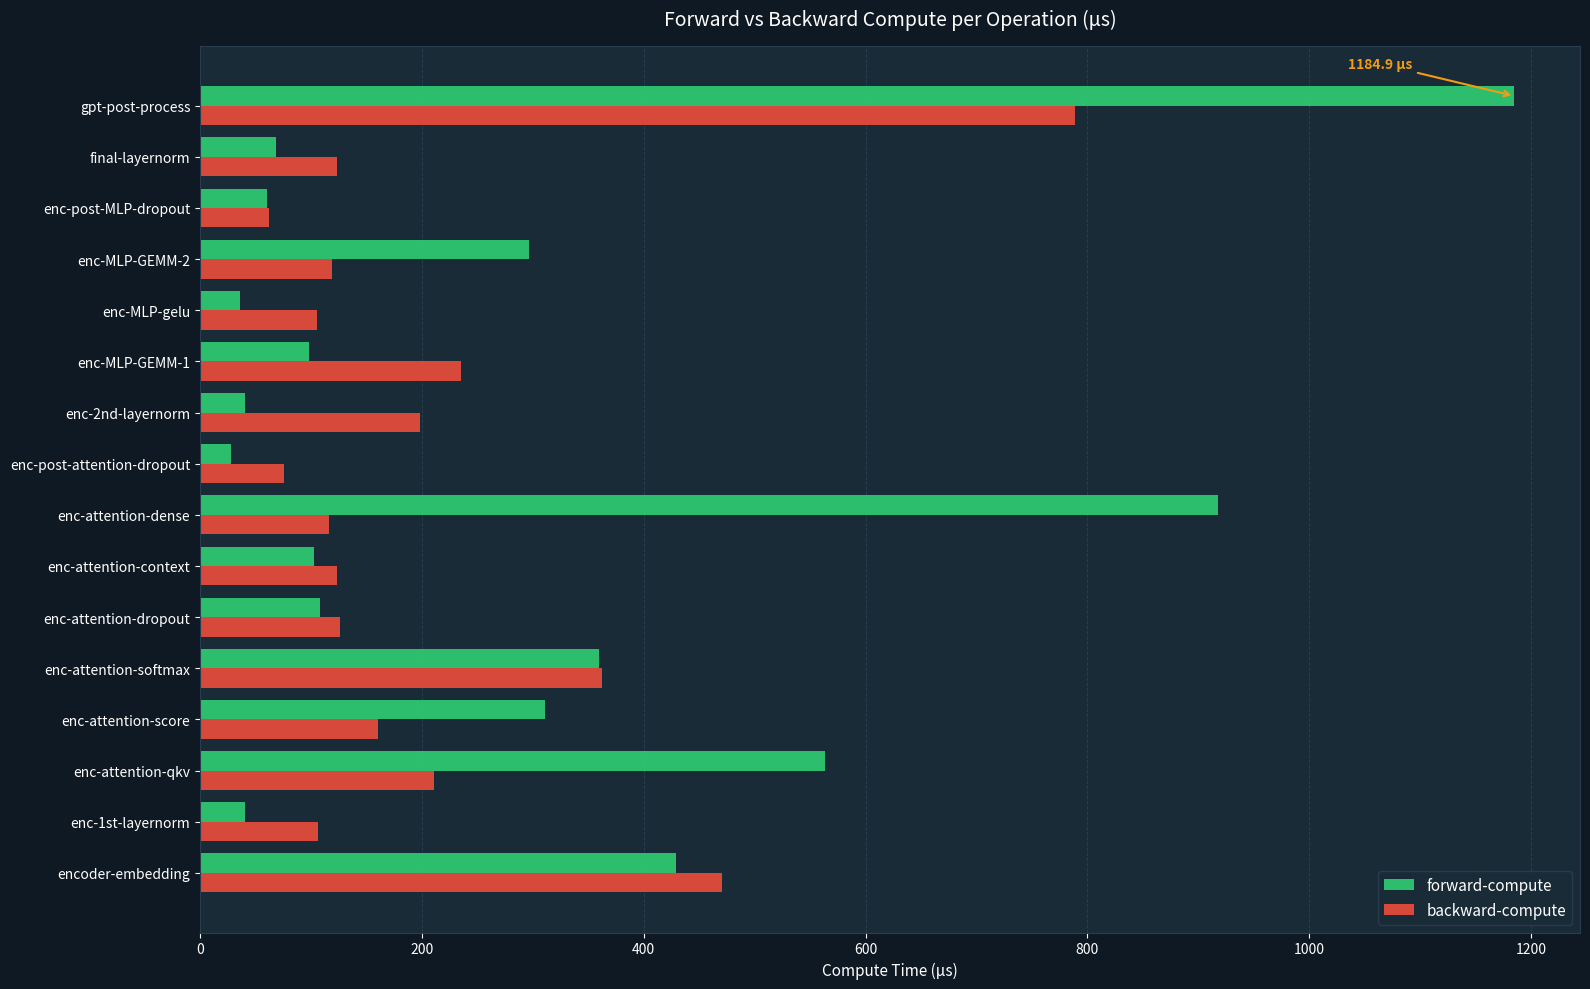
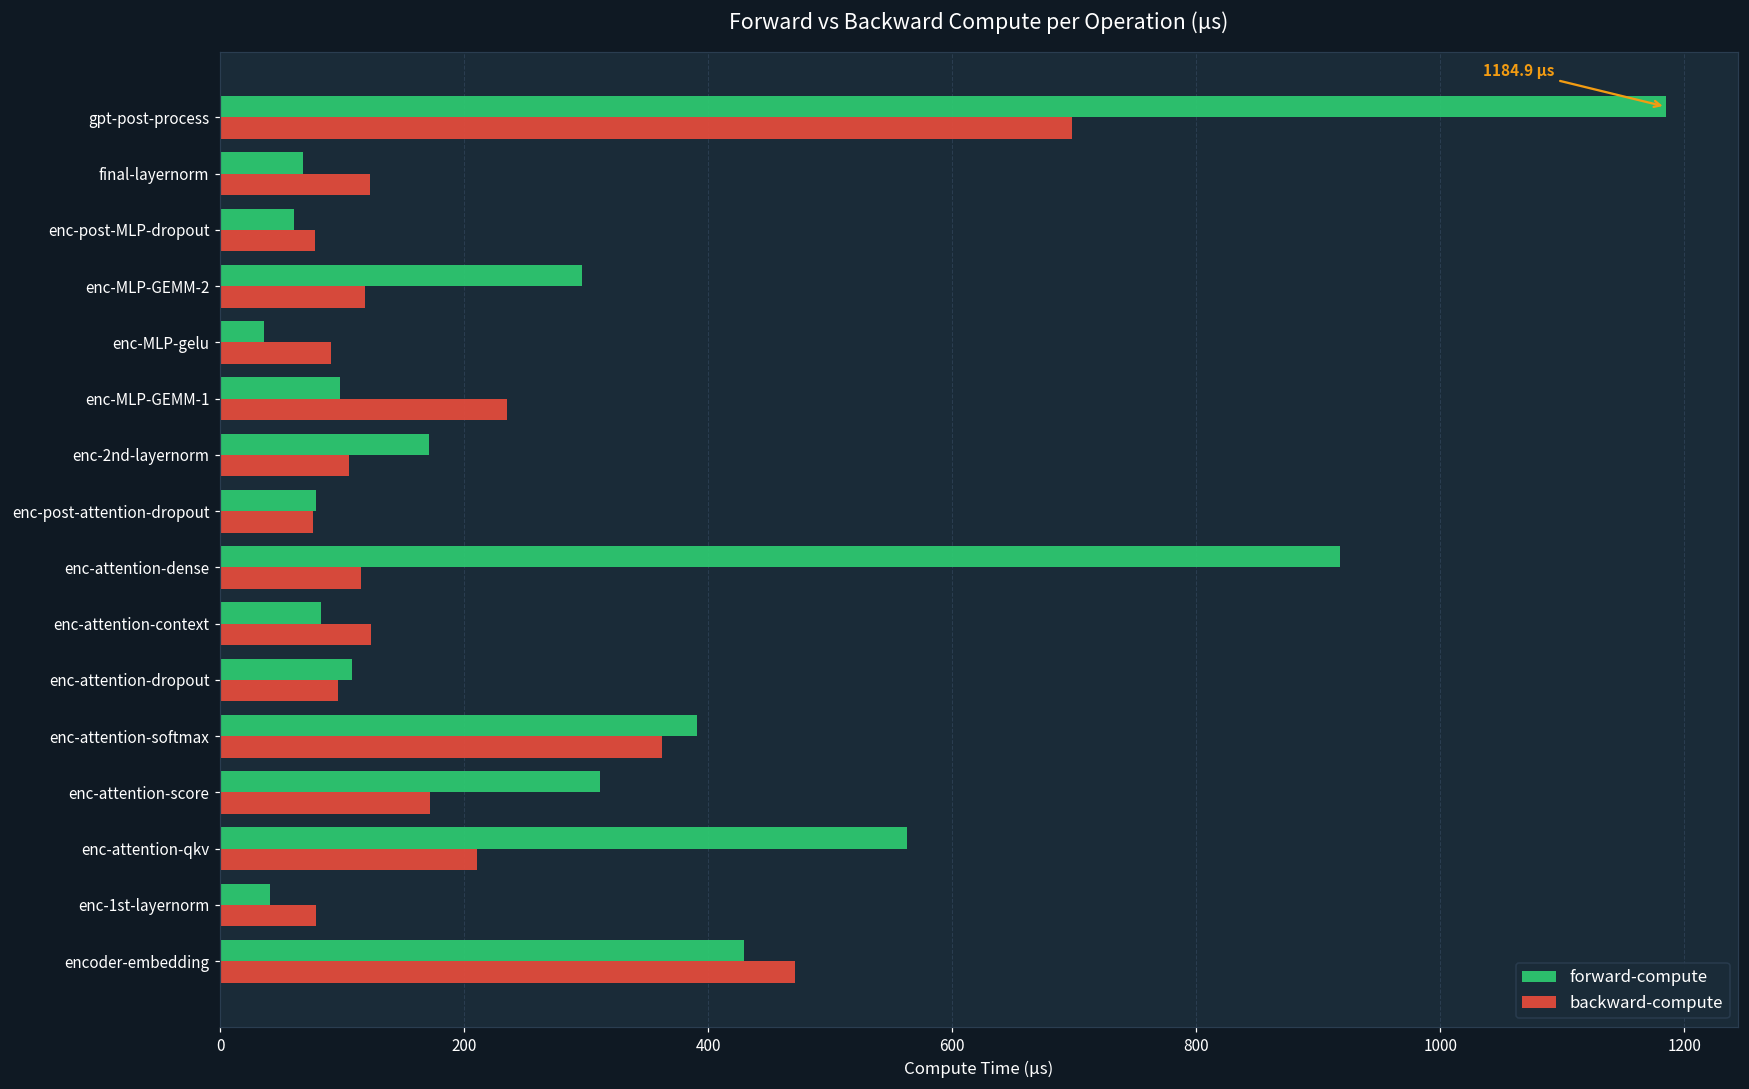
backward-compute, gpt-post-process: 789 -> 698
backward-compute, enc-post-MLP-dropout: 62 -> 78
backward-compute, enc-MLP-gelu: 106 -> 91
forward-compute, enc-2nd-layernorm: 41 -> 171
backward-compute, enc-2nd-layernorm: 198 -> 106
forward-compute, enc-post-attention-dropout: 28 -> 78
forward-compute, enc-attention-context: 102 -> 82
backward-compute, enc-attention-dropout: 127 -> 96
forward-compute, enc-attention-softmax: 360 -> 391
backward-compute, enc-attention-score: 160 -> 172
backward-compute, enc-1st-layernorm: 106 -> 79
